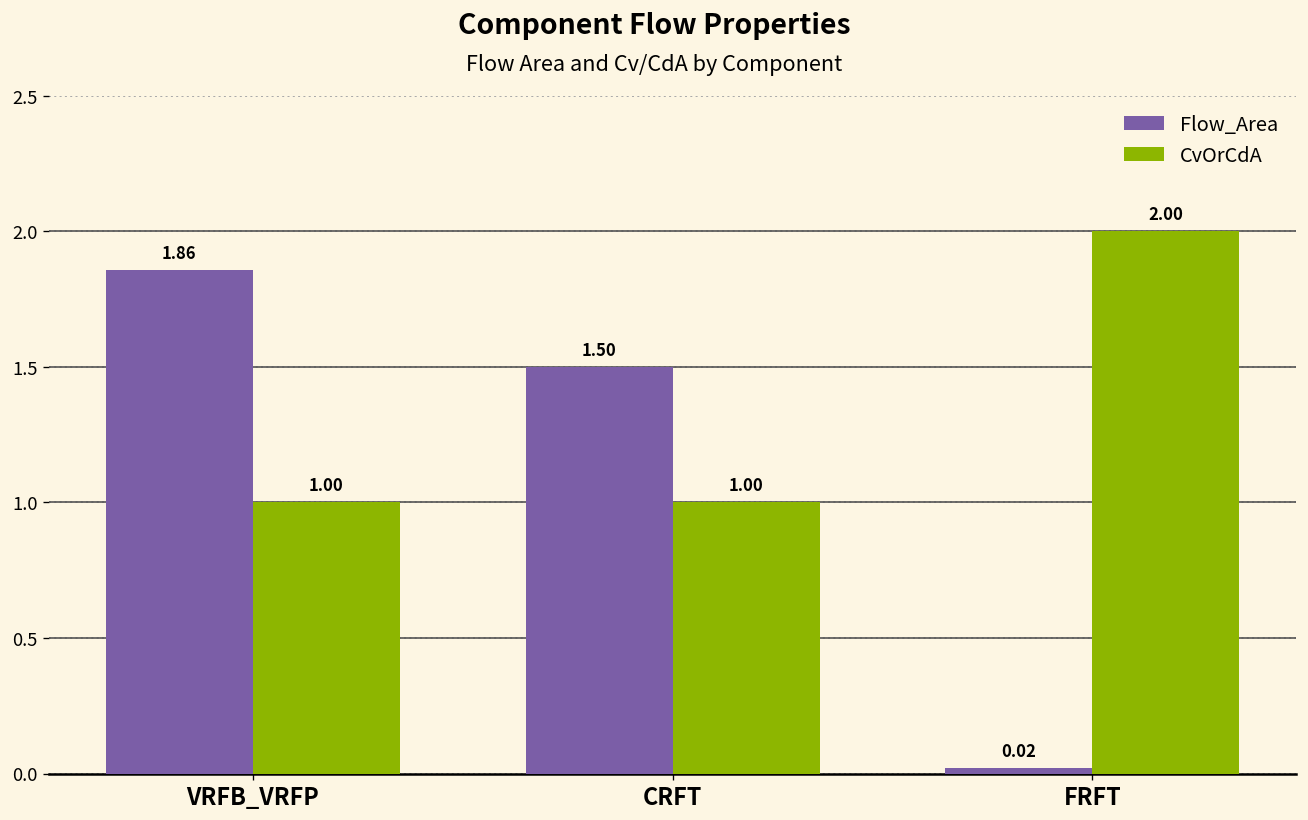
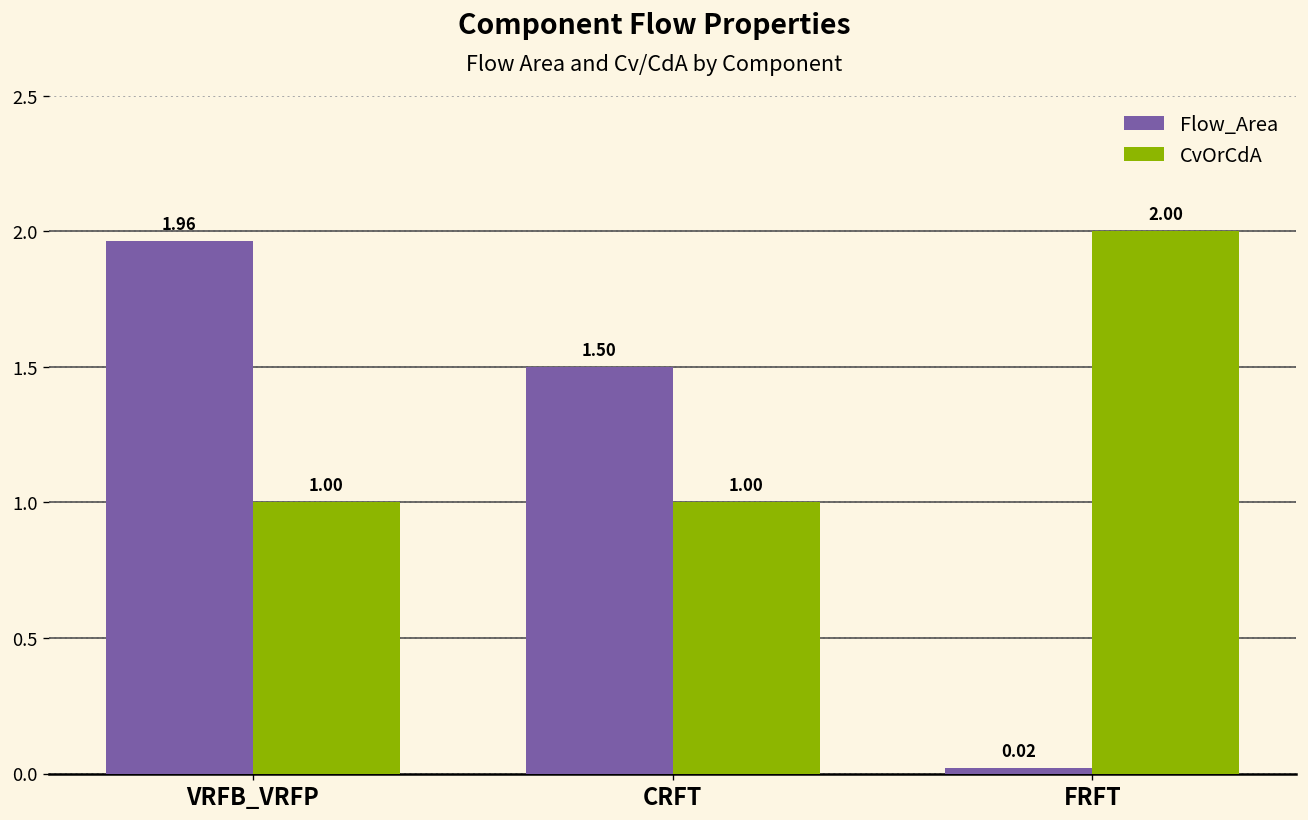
Flow_Area, VRFB_VRFP: 1.86 -> 1.96
